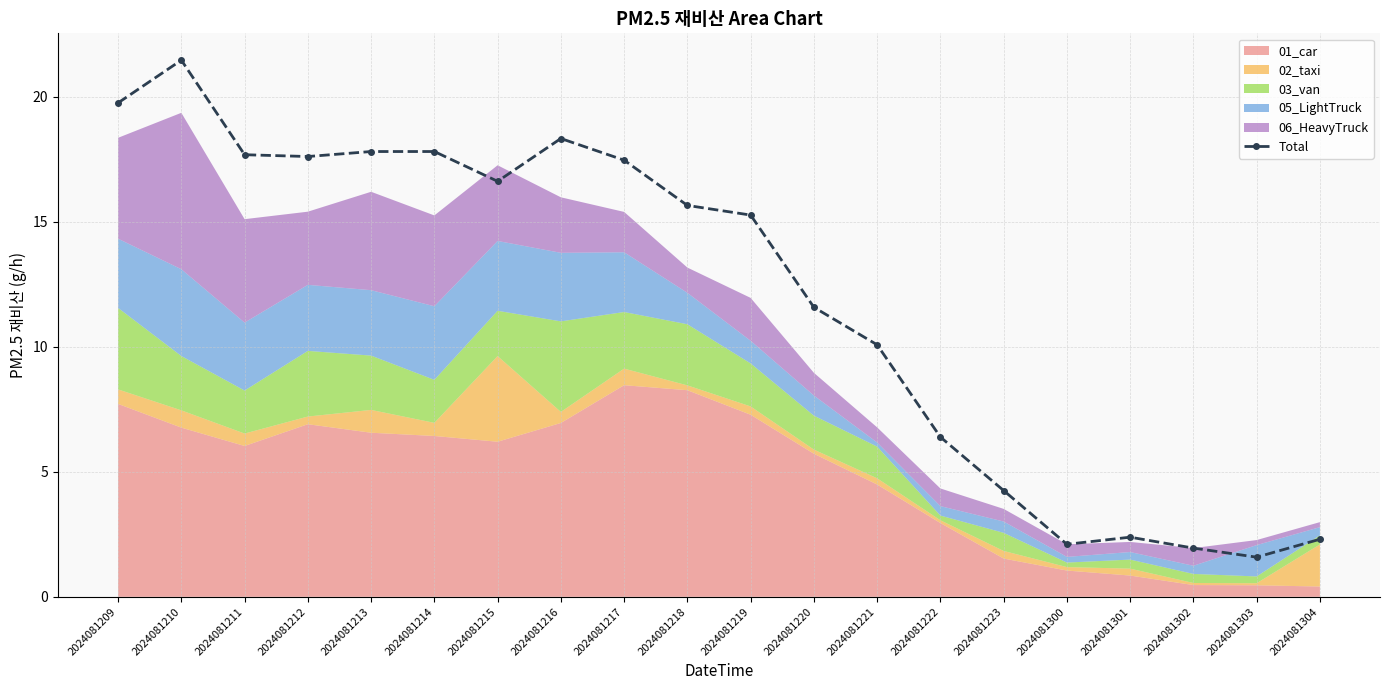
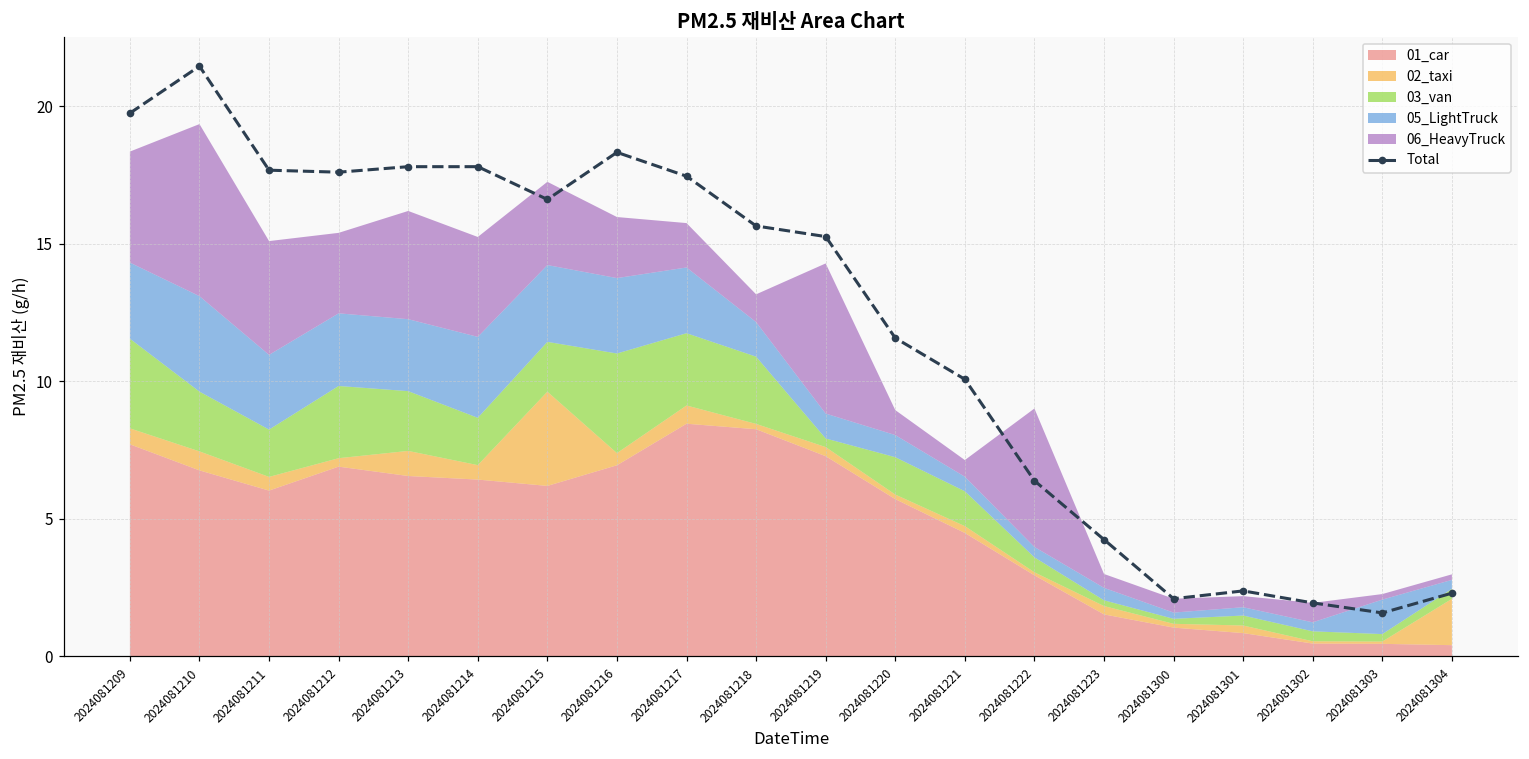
03_van, 2024081217: 2.3 -> 2.6
03_van, 2024081219: 1.7 -> 0.3
06_HeavyTruck, 2024081219: 1.7 -> 5.5
05_LightTruck, 2024081221: 0.2 -> 0.5
03_van, 2024081222: 0.2 -> 0.5
06_HeavyTruck, 2024081222: 0.7 -> 5.0
03_van, 2024081223: 0.7 -> 0.2
